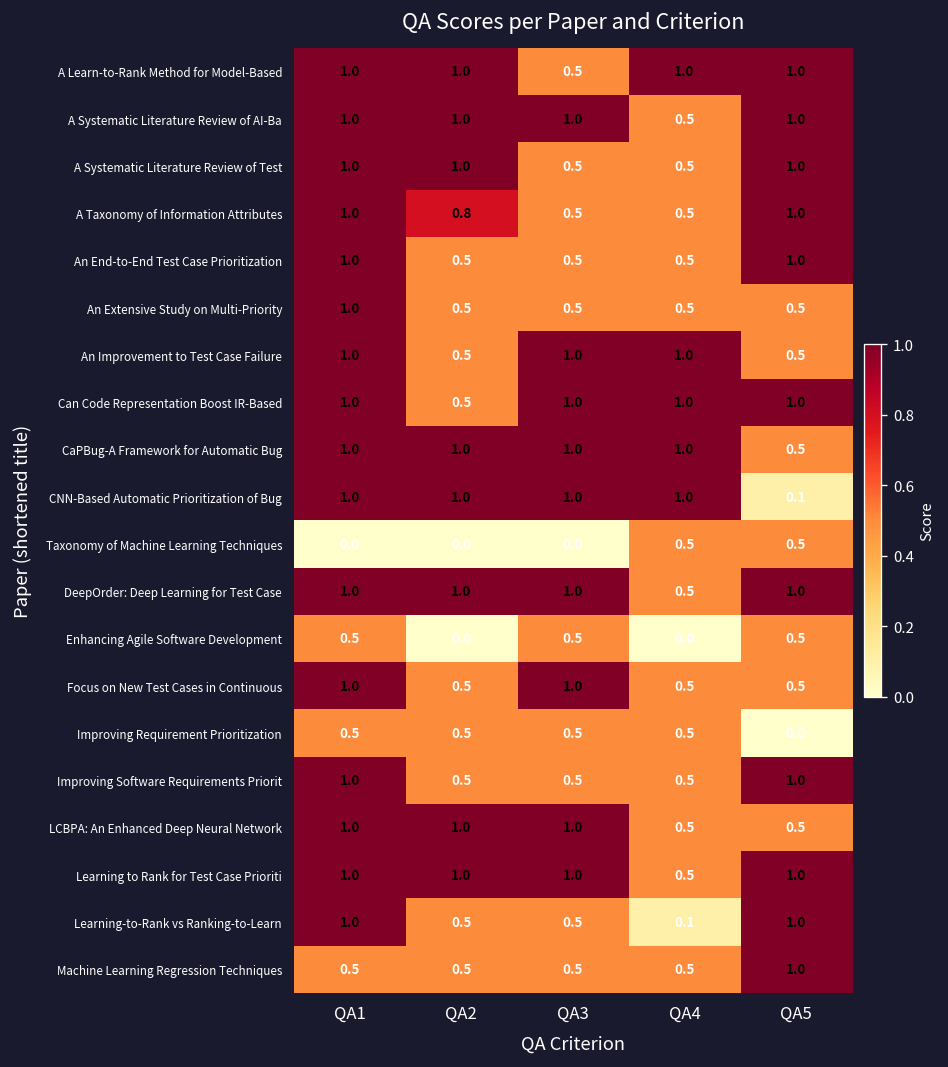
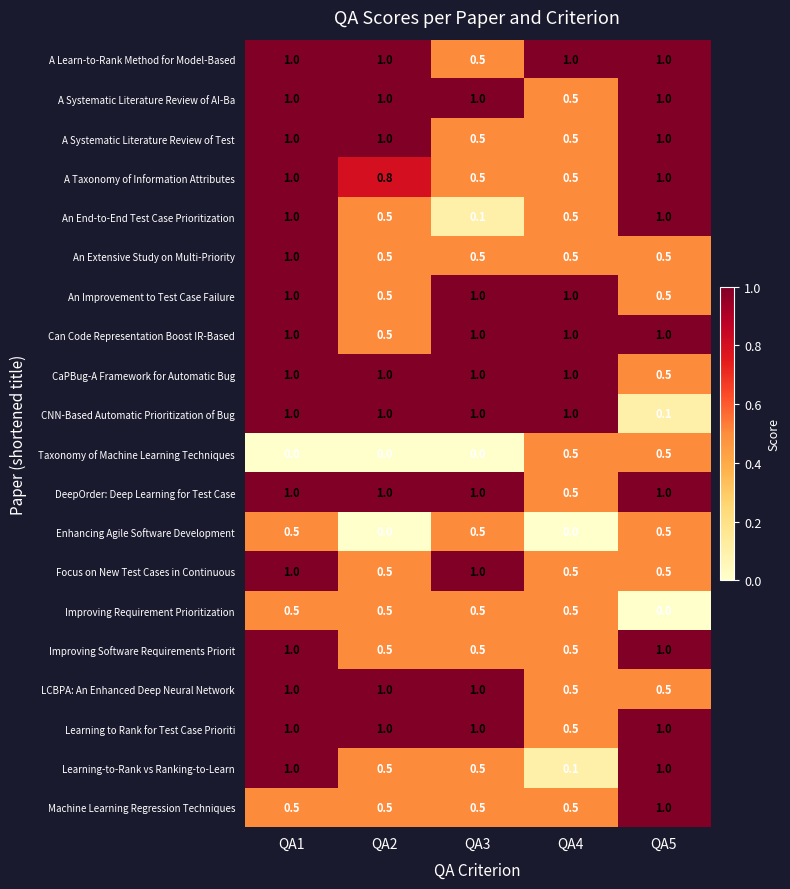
An End-to-End Test Case Prioritization, QA3: 0.5 -> 0.1
